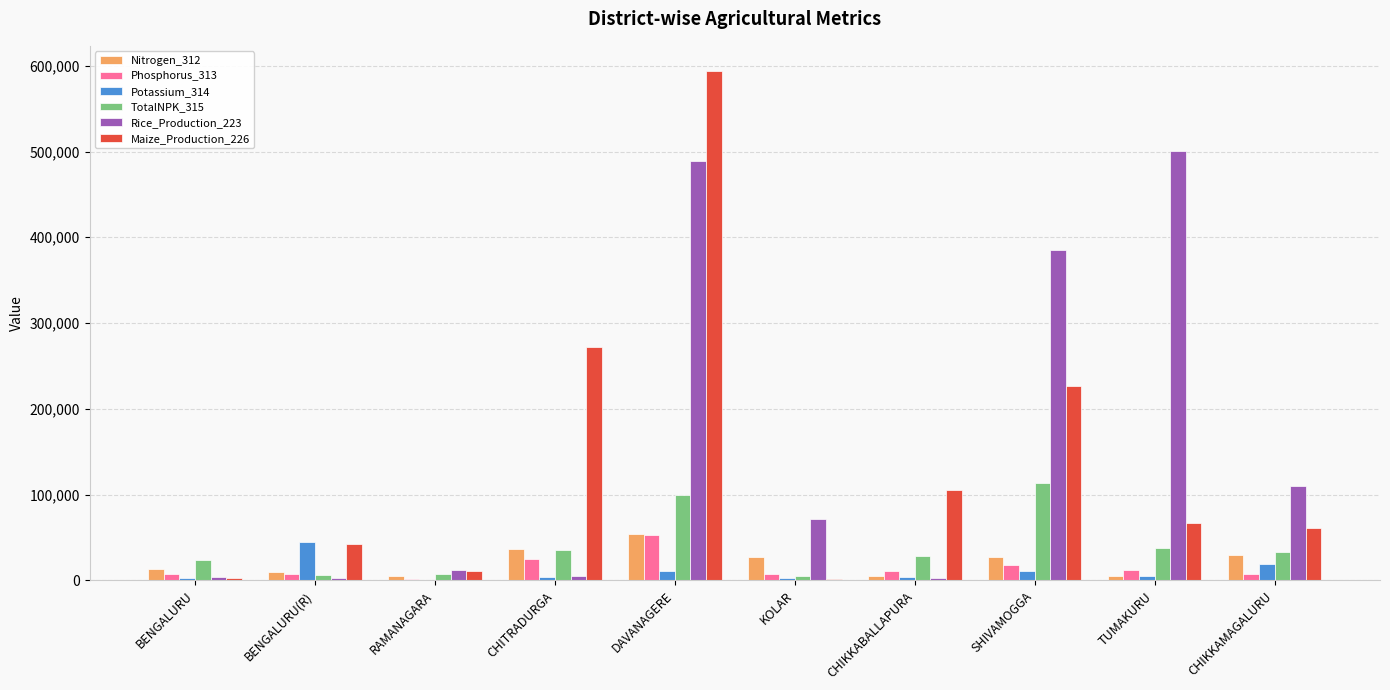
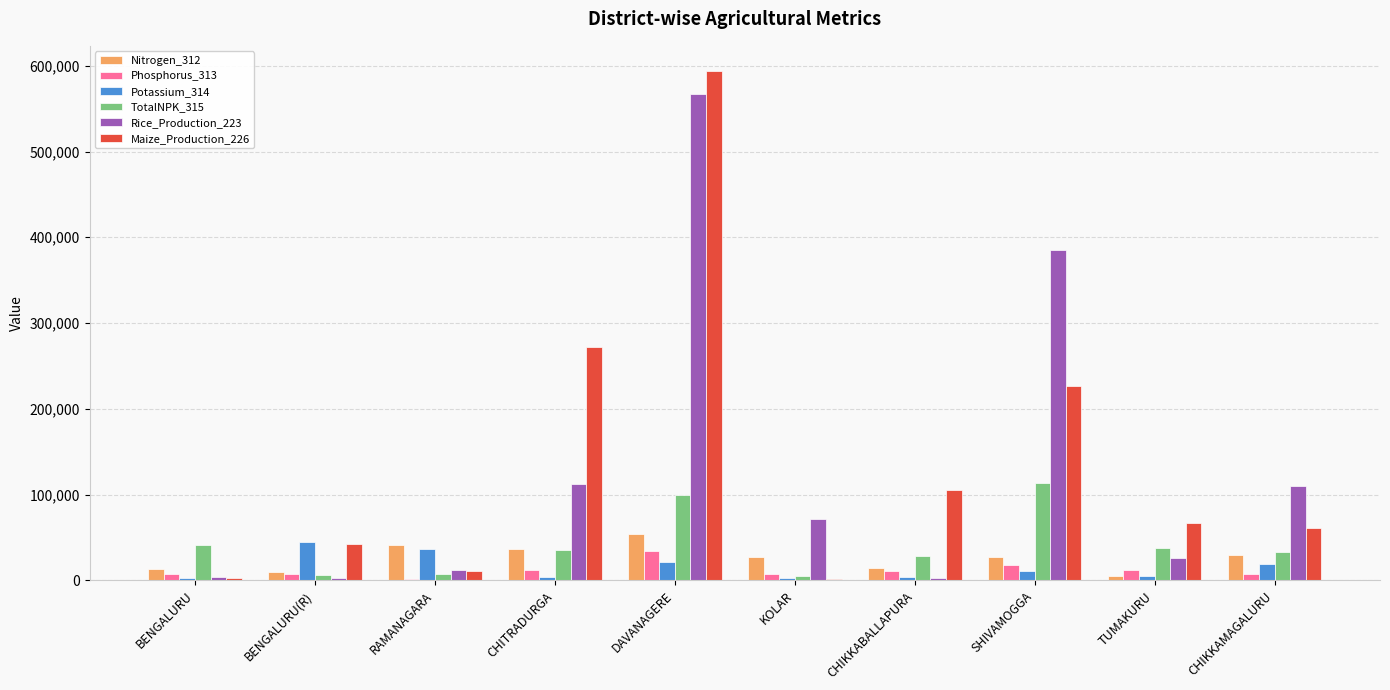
TotalNPK_315, BENGALURU: 20,000 -> 40,000
Nitrogen_312, RAMANAGARA: 10,000 -> 40,000
Potassium_314, RAMANAGARA: 0 -> 40,000
Phosphorus_313, CHITRADURGA: 30,000 -> 10,000
Rice_Production_223, CHITRADURGA: 0 -> 110,000
Phosphorus_313, DAVANAGERE: 50,000 -> 30,000
Potassium_314, DAVANAGERE: 10,000 -> 20,000
Rice_Production_223, DAVANAGERE: 490,000 -> 570,000
Nitrogen_312, CHIKKABALLAPURA: 0 -> 10,000
Rice_Production_223, TUMAKURU: 500,000 -> 30,000
